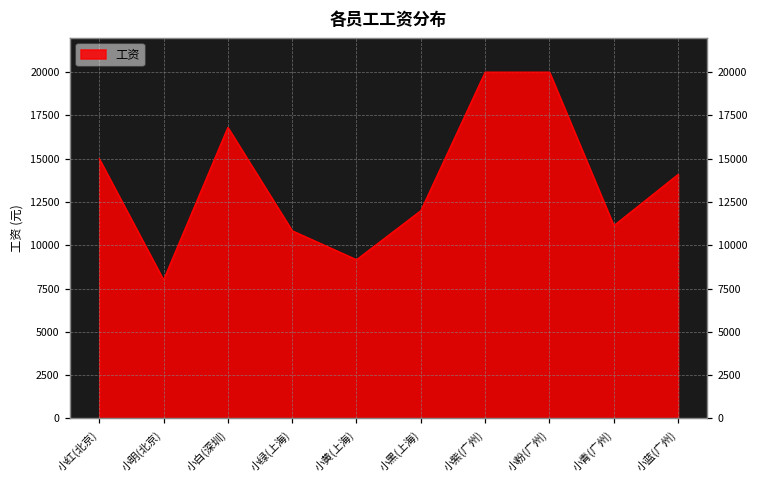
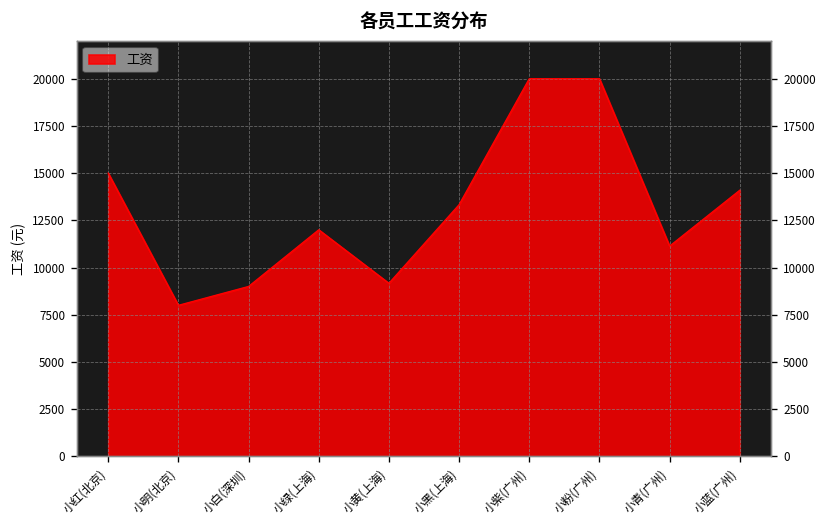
小白(深圳): 16800 -> 9000
小绿(上海): 10800 -> 12000
小黑(上海): 12000 -> 13300
